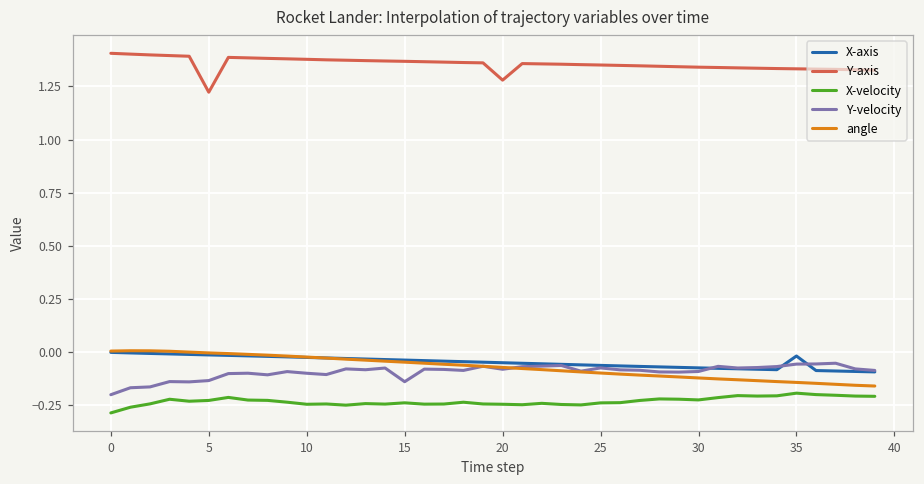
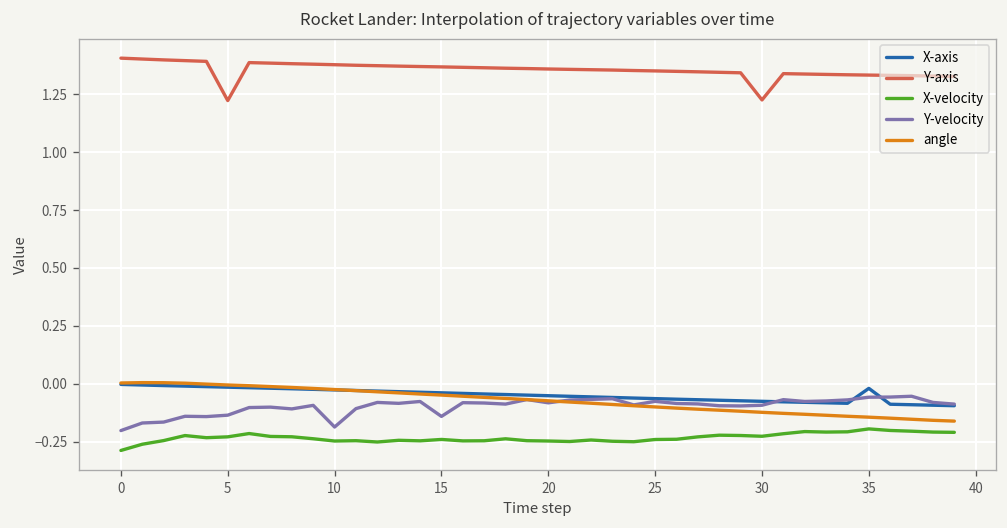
Y-velocity, 10: -0.10 -> -0.19
Y-axis, 20: 1.28 -> 1.36
Y-axis, 30: 1.34 -> 1.23
